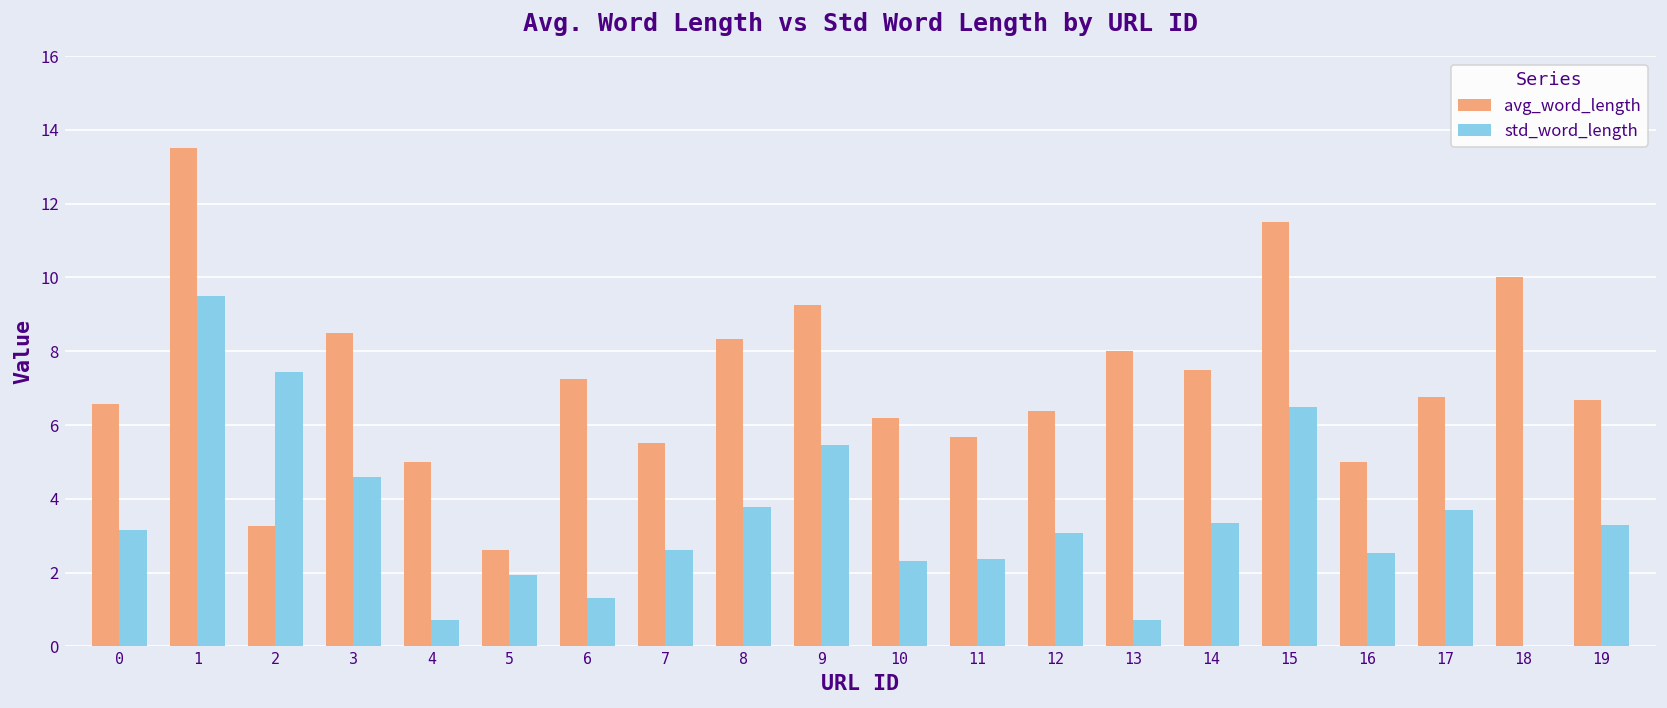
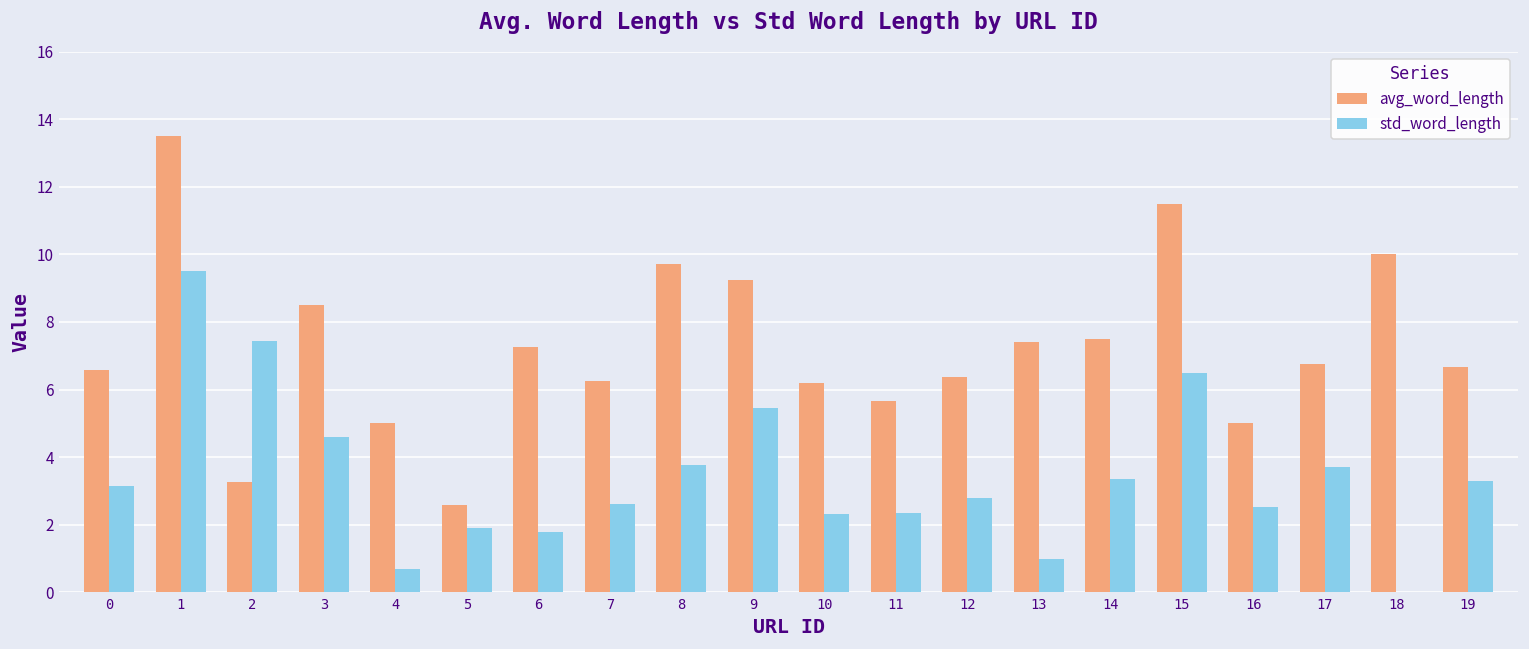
std_word_length, 6: 1.3 -> 1.8
avg_word_length, 7: 5.5 -> 6.3
avg_word_length, 8: 8.3 -> 9.7
std_word_length, 12: 3.1 -> 2.8
avg_word_length, 13: 8.0 -> 7.4
std_word_length, 13: 0.7 -> 1.0
